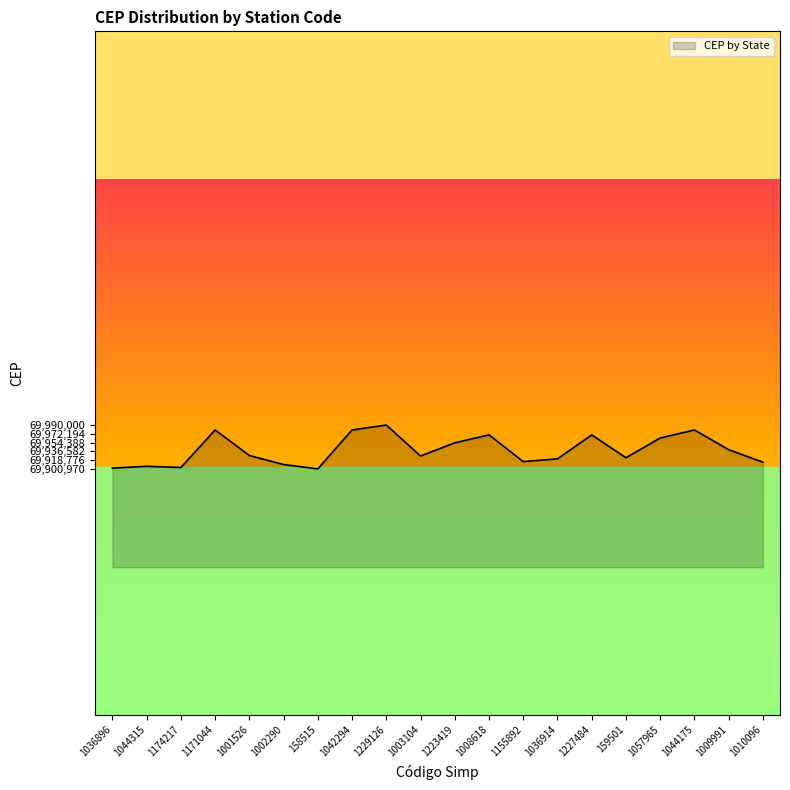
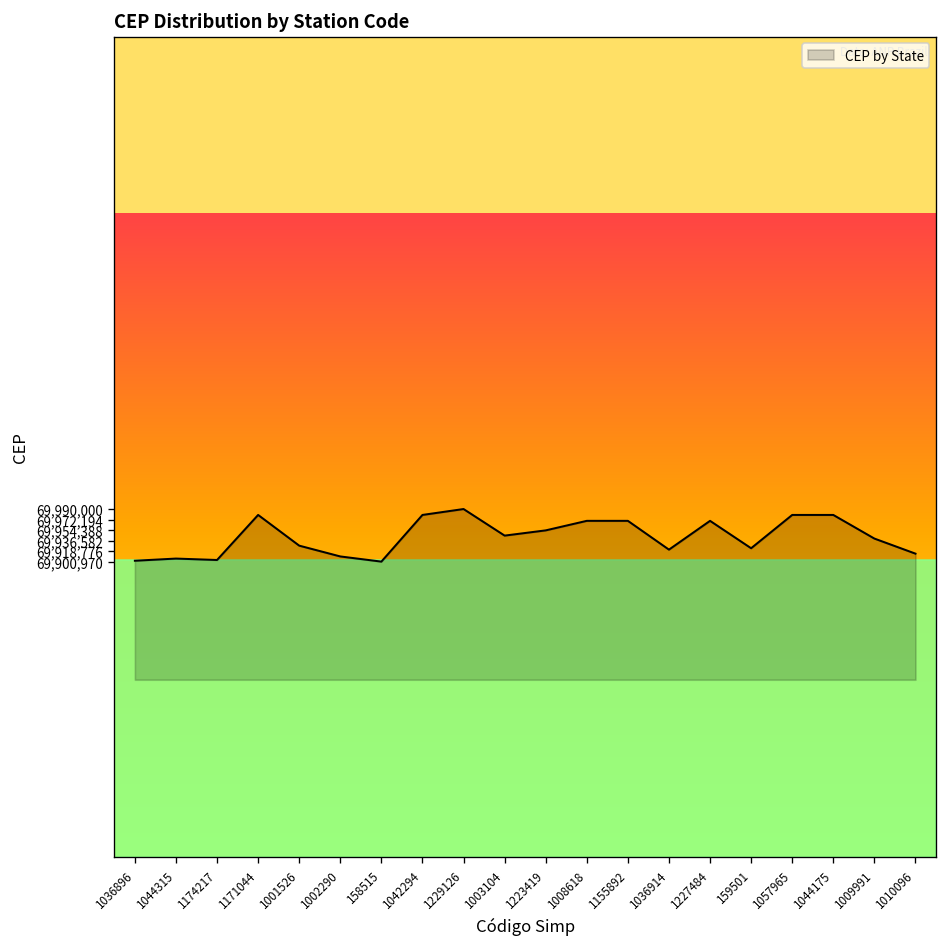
1003104: 69,930,000 -> 69,950,000
1155892: 69,920,000 -> 69,970,000
1057965: 69,960,000 -> 69,980,000
